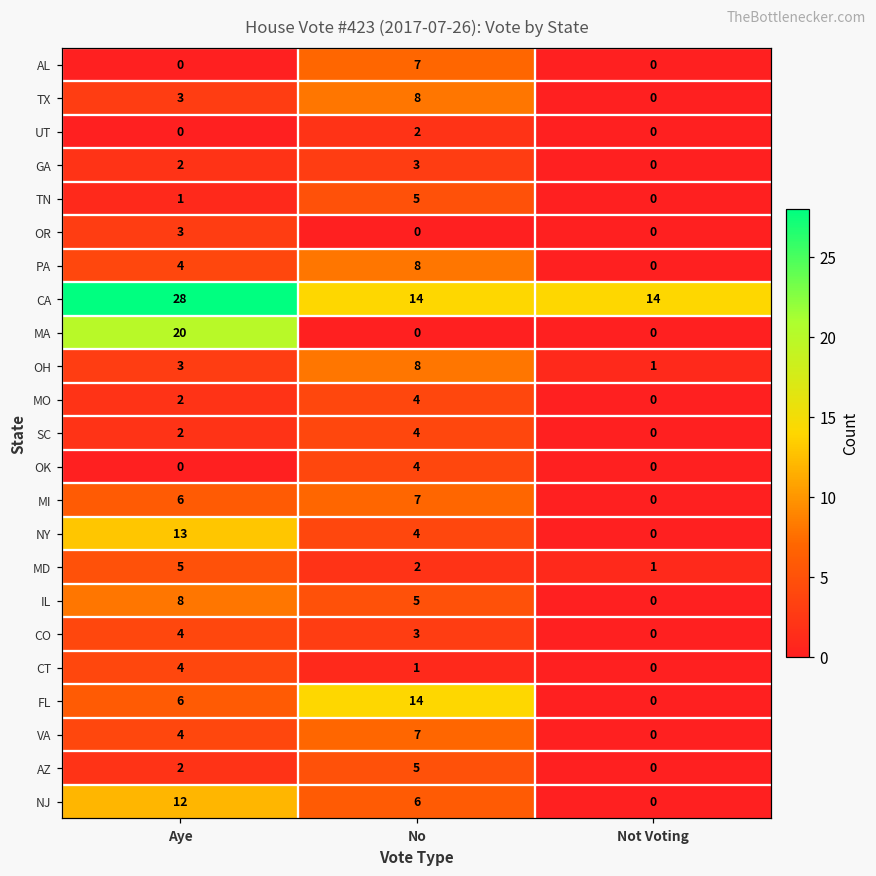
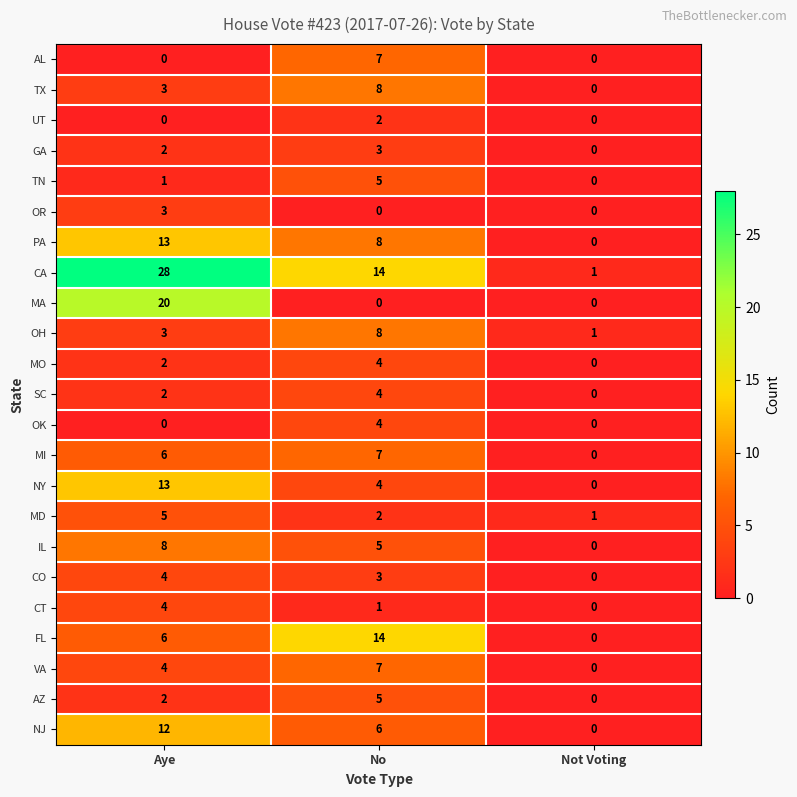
PA, Aye: 4 -> 13
CA, Not Voting: 14 -> 1
